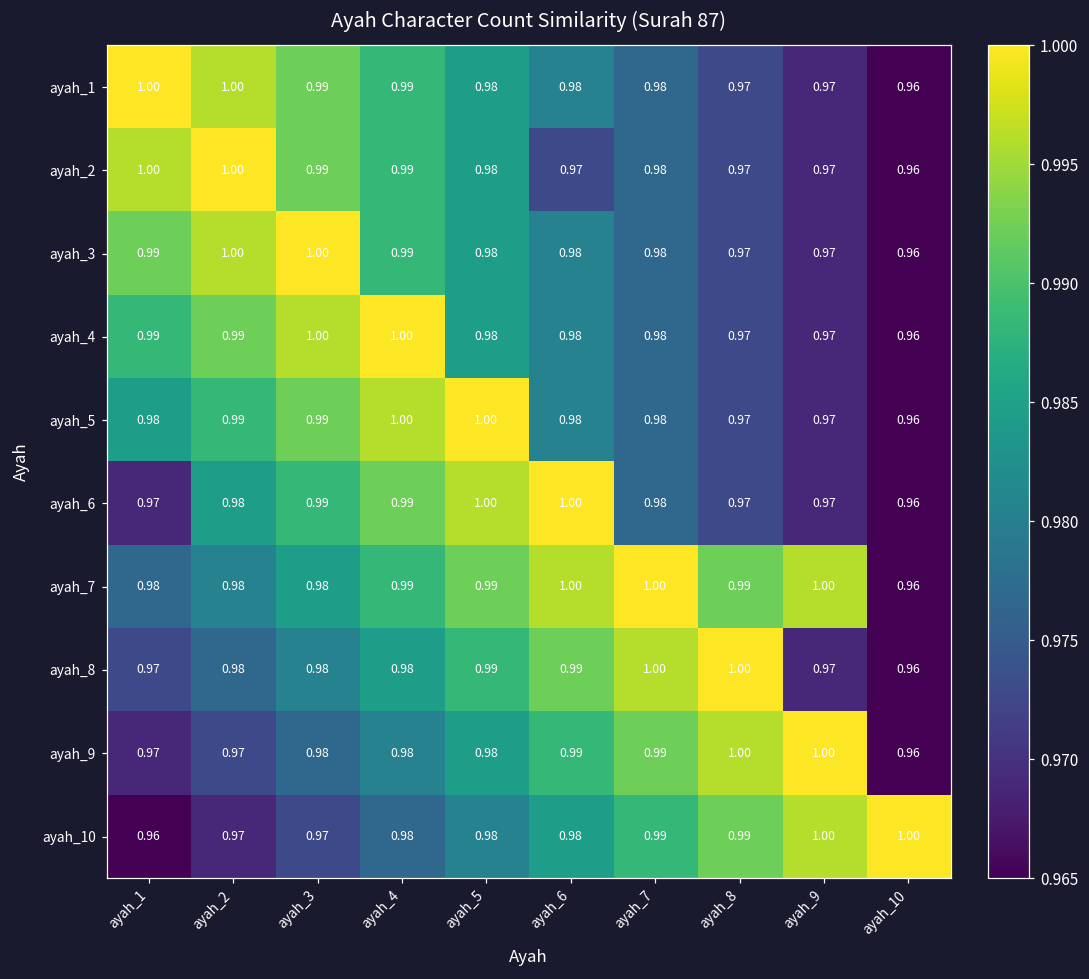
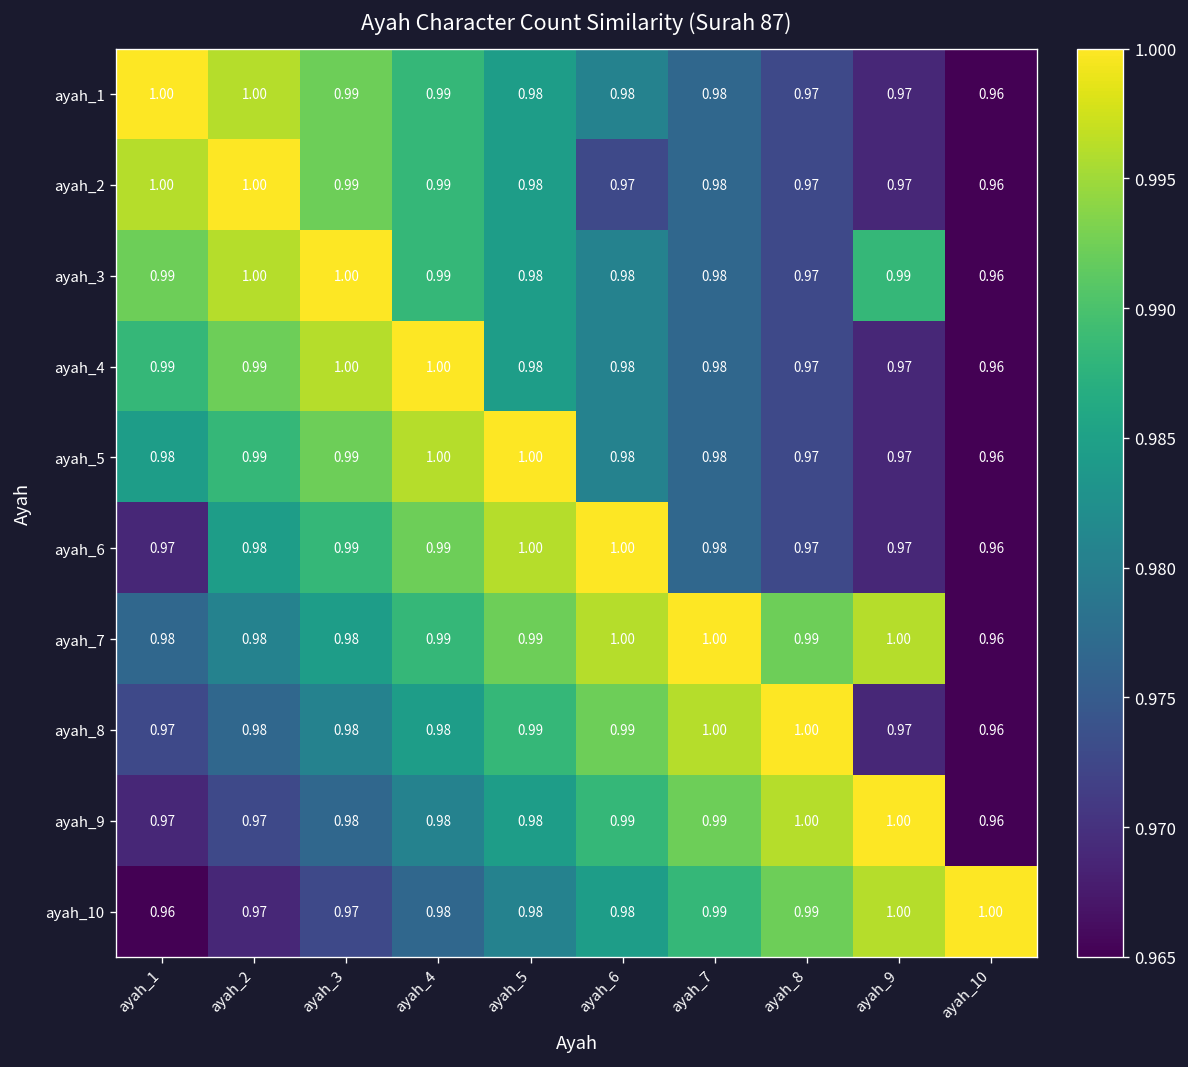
ayah_3, ayah_9: 0.97 -> 0.99
